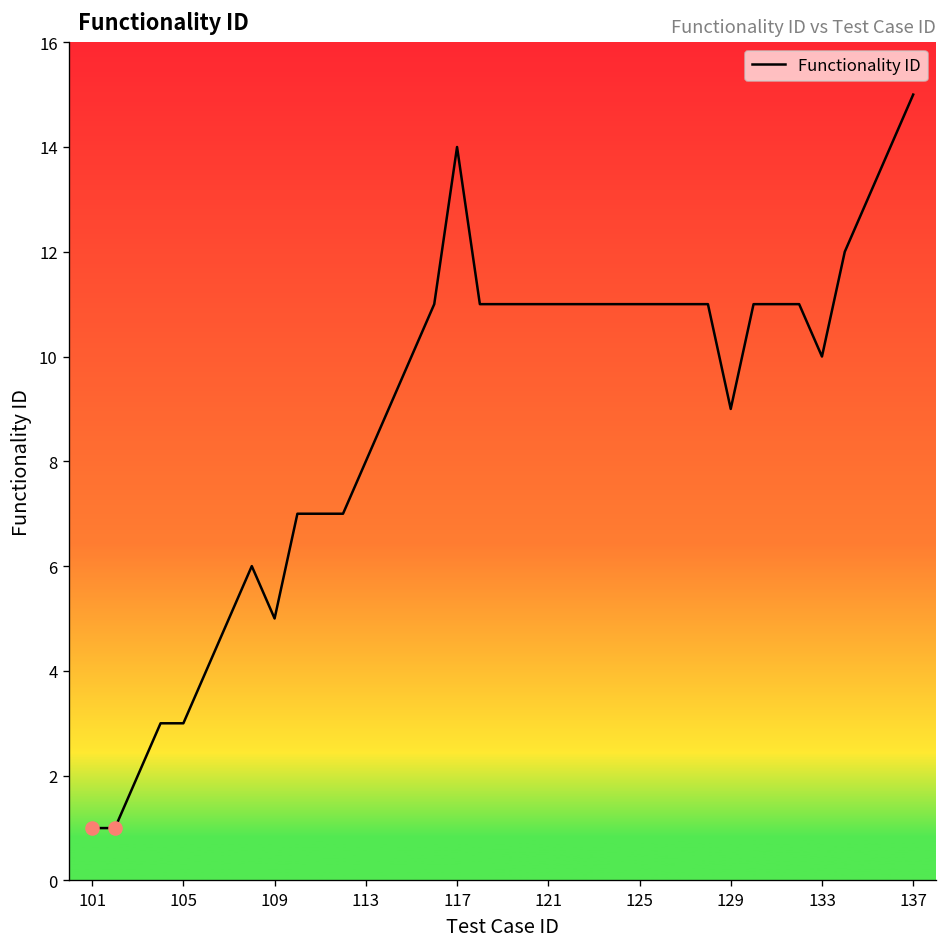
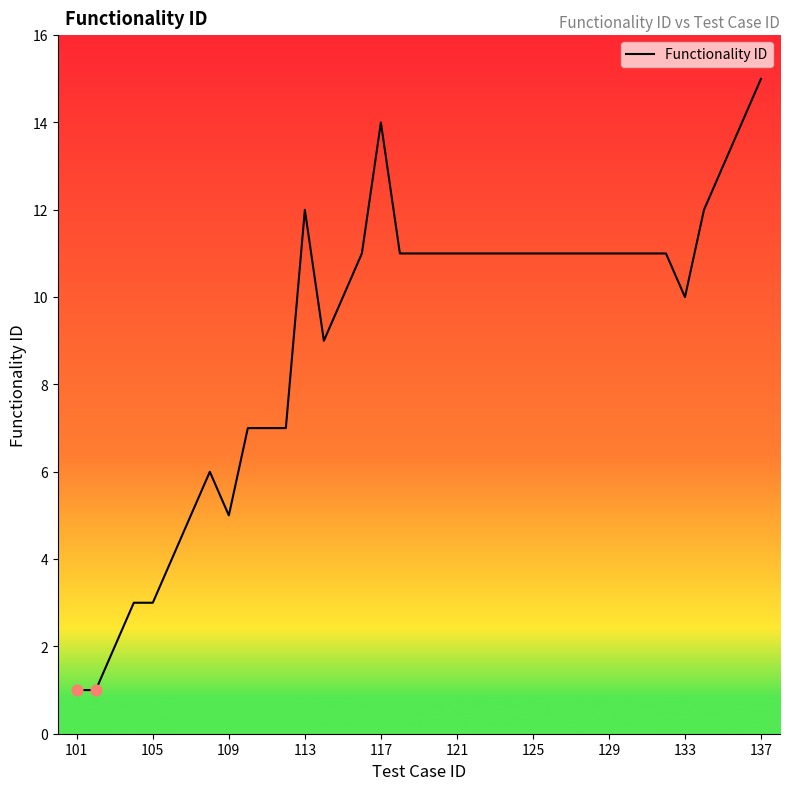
Functionality ID, 113: 8 -> 12
Functionality ID, 129: 9 -> 11
